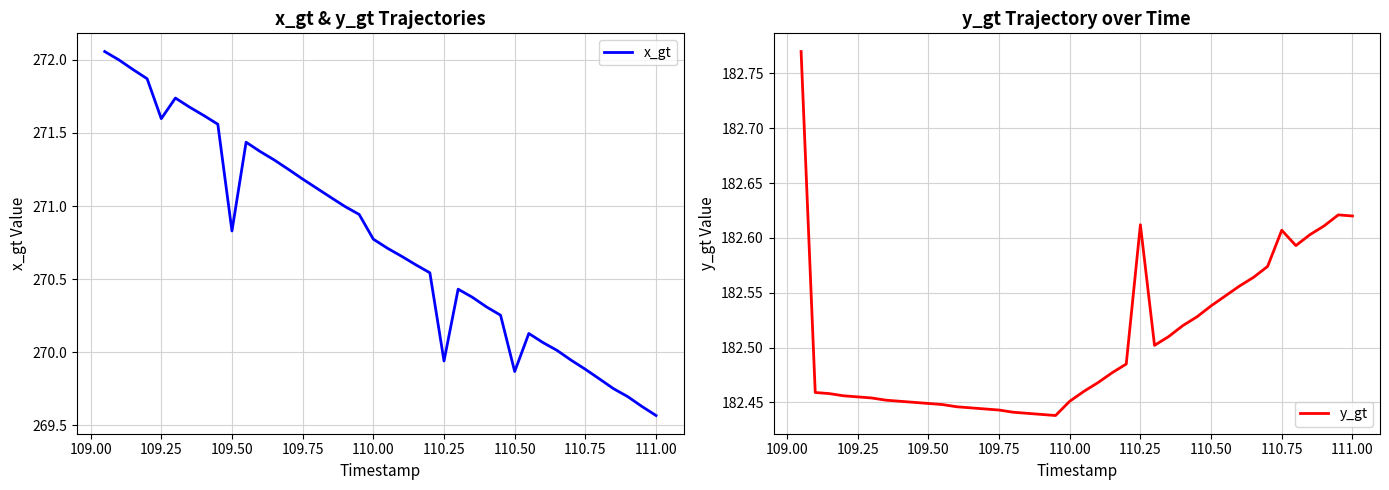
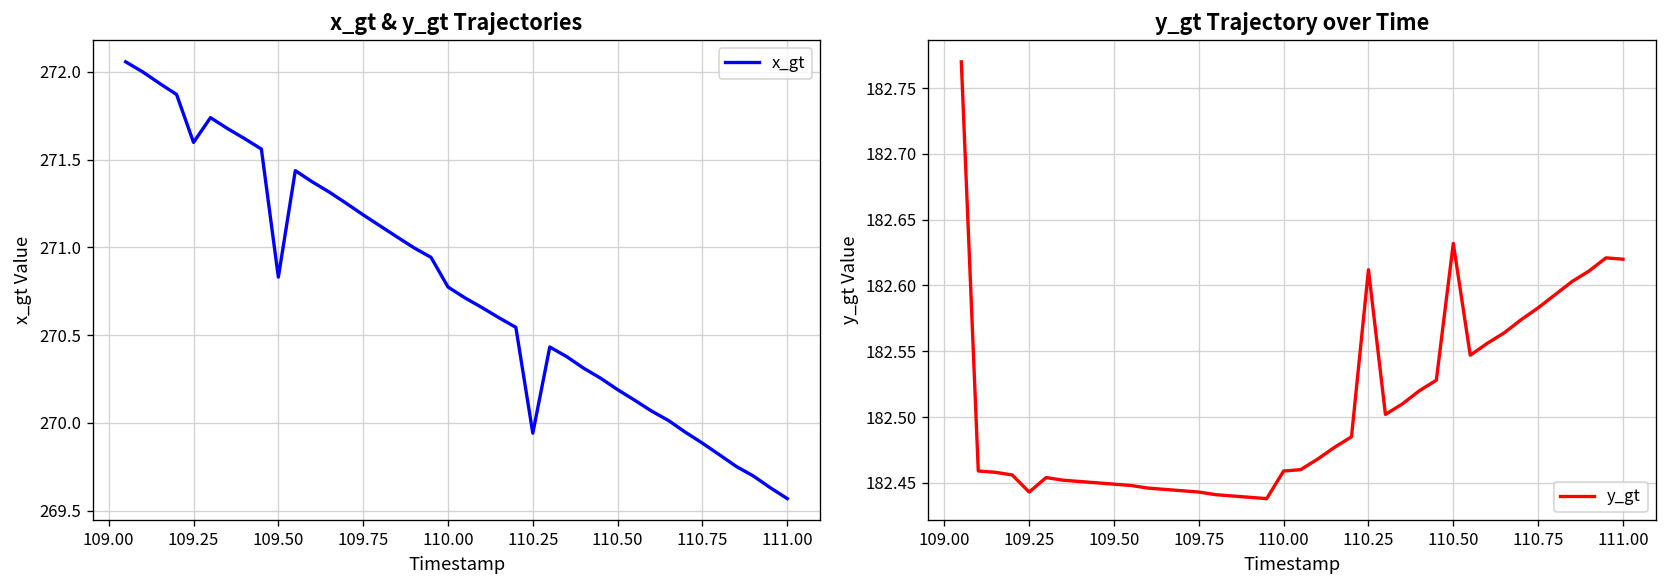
x_gt & y_gt Trajectories, 110.50: 269.87 -> 270.19
y_gt Trajectory over Time, 109.25: 182.455 -> 182.443
y_gt Trajectory over Time, 110.00: 182.451 -> 182.459
y_gt Trajectory over Time, 110.50: 182.538 -> 182.632
y_gt Trajectory over Time, 110.75: 182.607 -> 182.583
